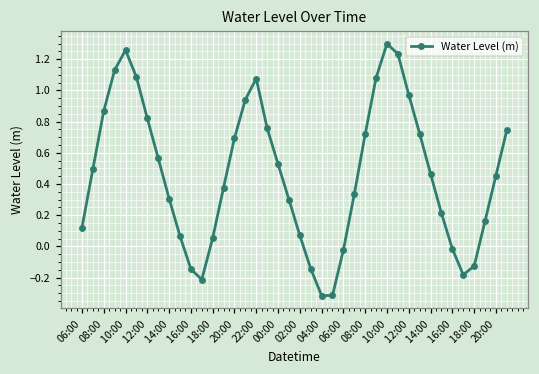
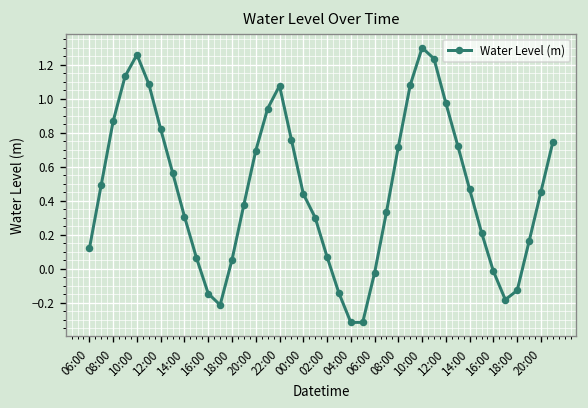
00:00: 0.53 -> 0.44
